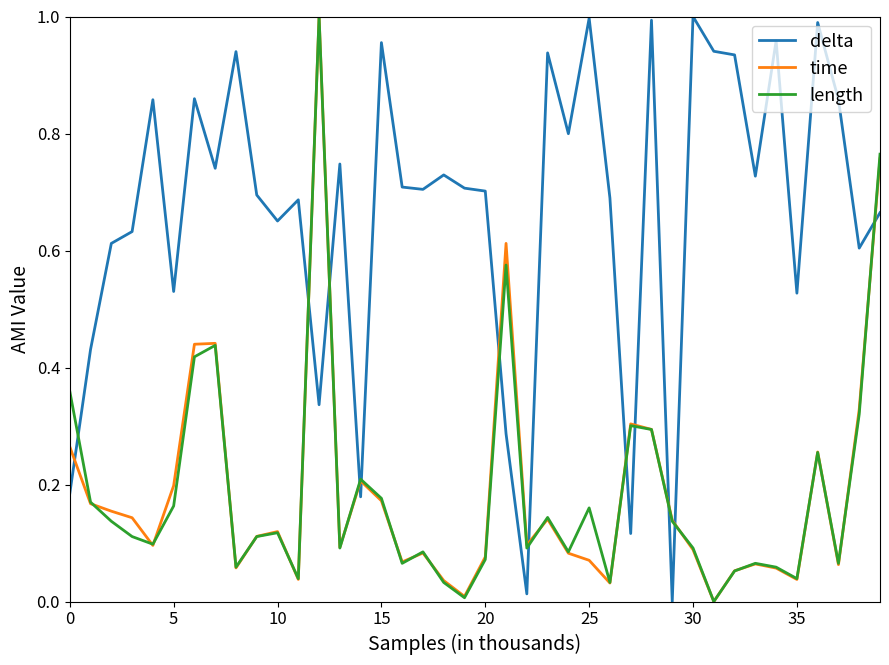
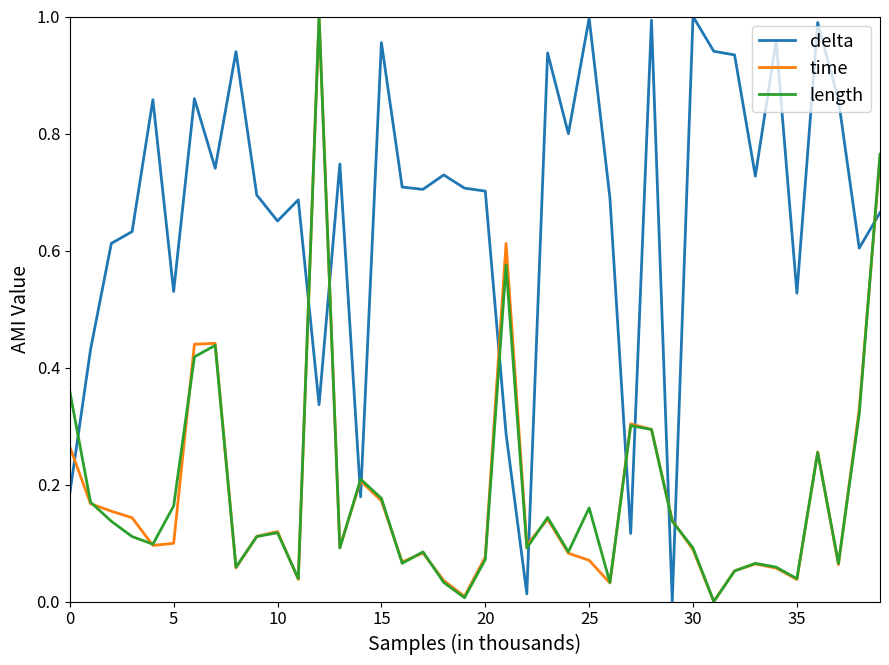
time, 5: 0.20 -> 0.10
